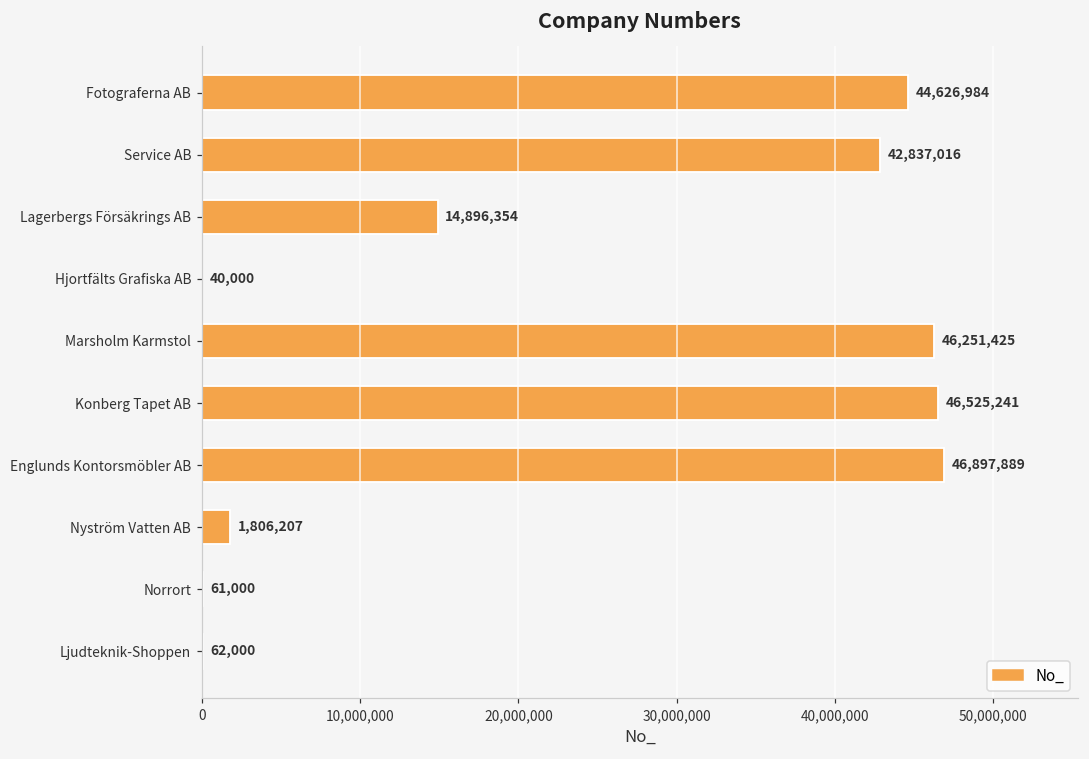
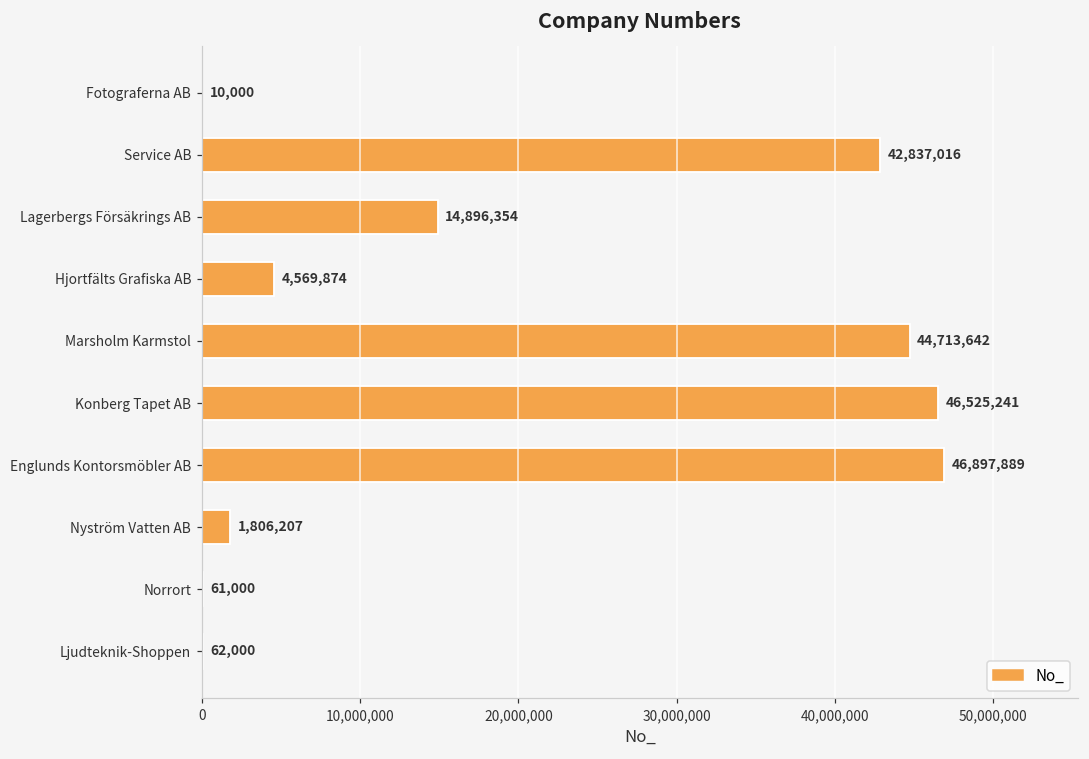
Fotograferna AB: 44,626,984 -> 10,000
Hjortfälts Grafiska AB: 40,000 -> 4,569,874
Marsholm Karmstol: 46,251,425 -> 44,713,642
